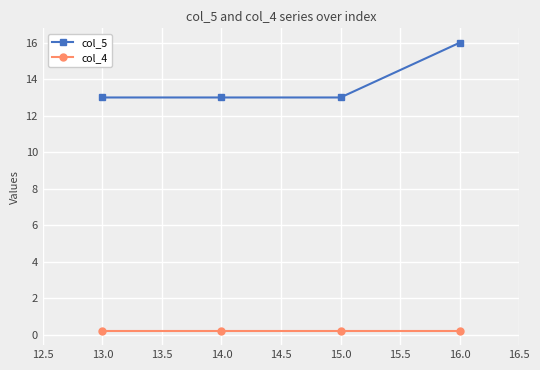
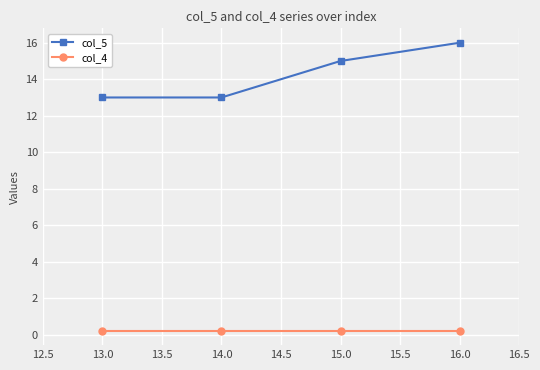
col_5, 15.0: 13 -> 15
